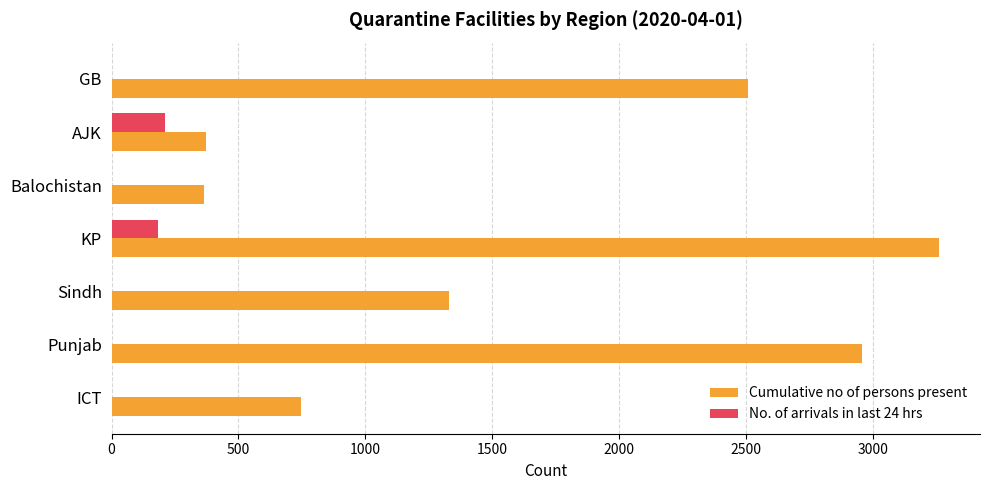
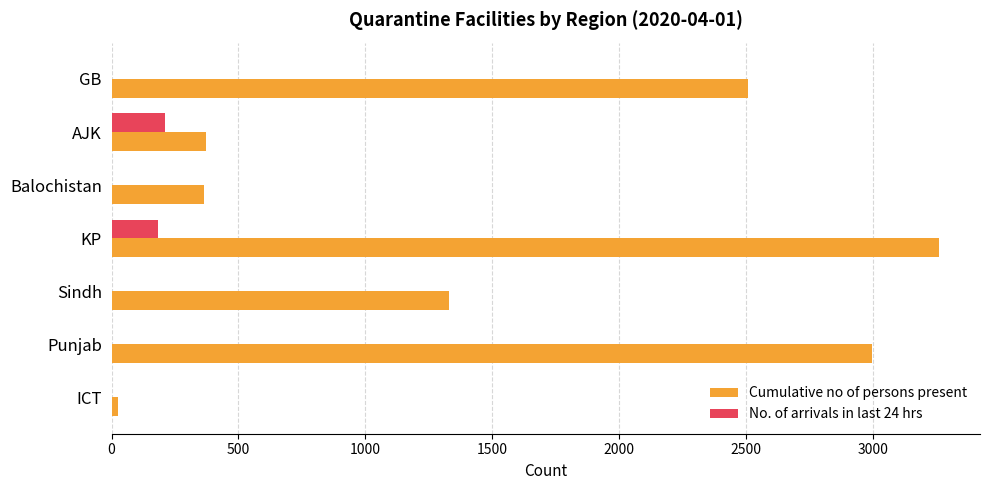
Cumulative no of persons present, Punjab: 2960 -> 3000
Cumulative no of persons present, ICT: 750 -> 20
